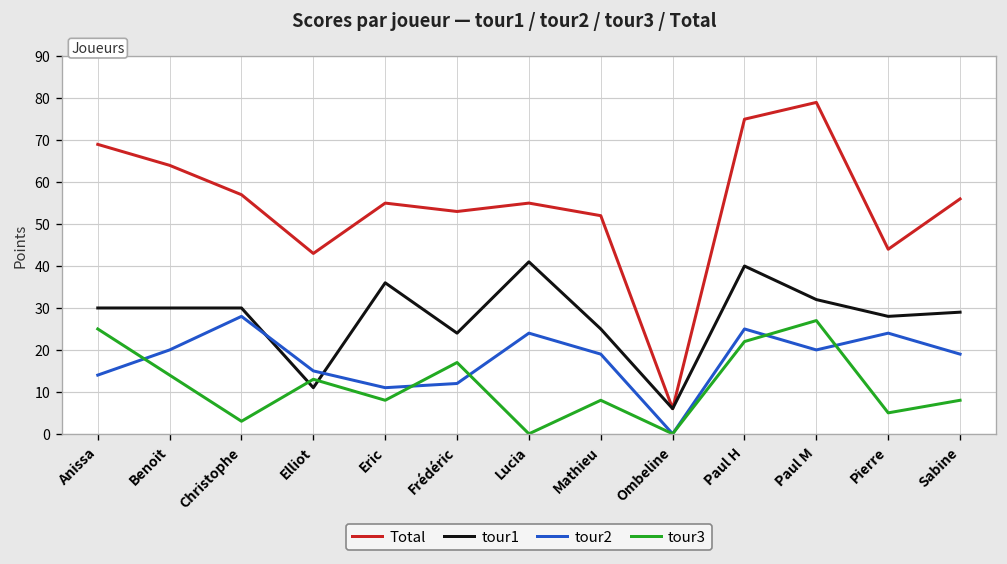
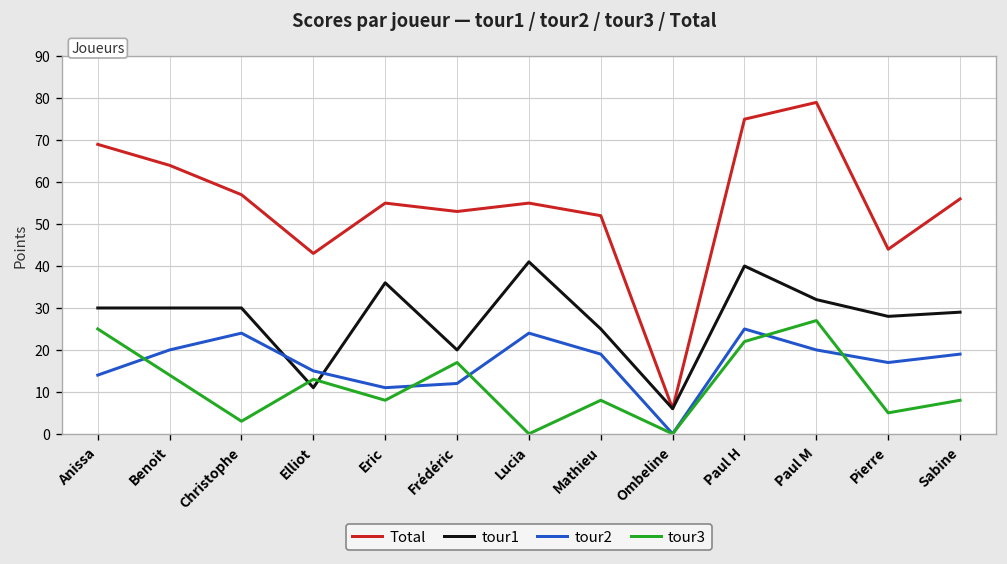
tour2, Christophe: 28 -> 24
tour1, Frédéric: 24 -> 20
tour2, Pierre: 24 -> 17
